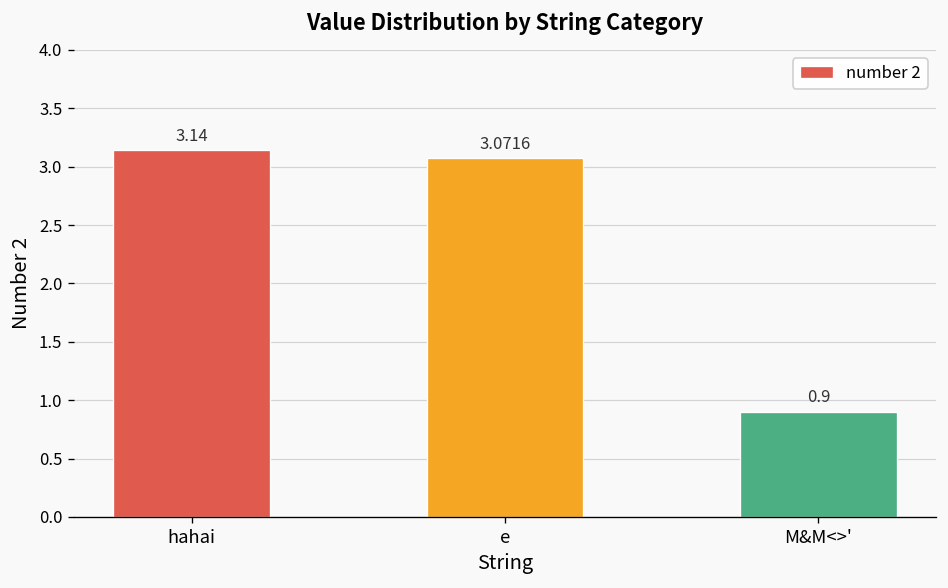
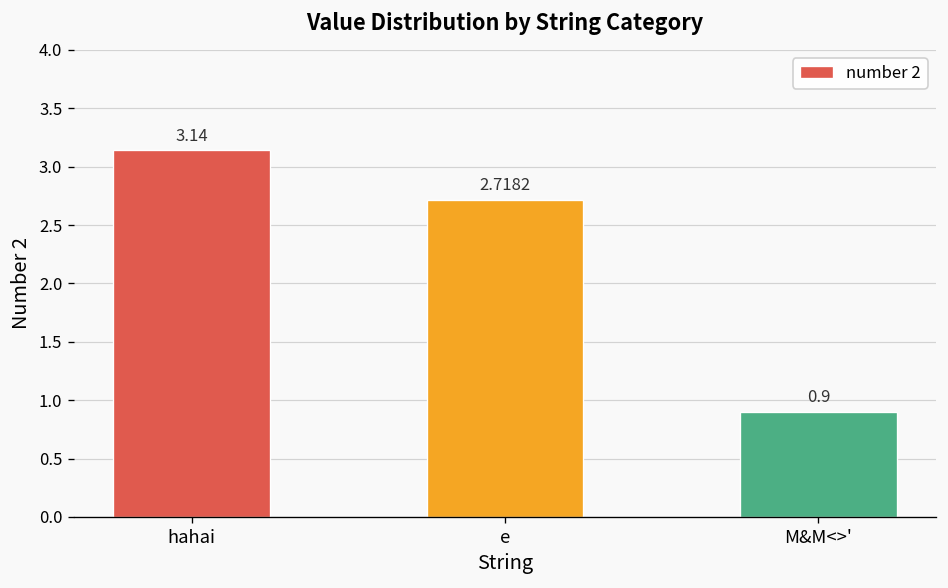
e: 3.0716 -> 2.7182
